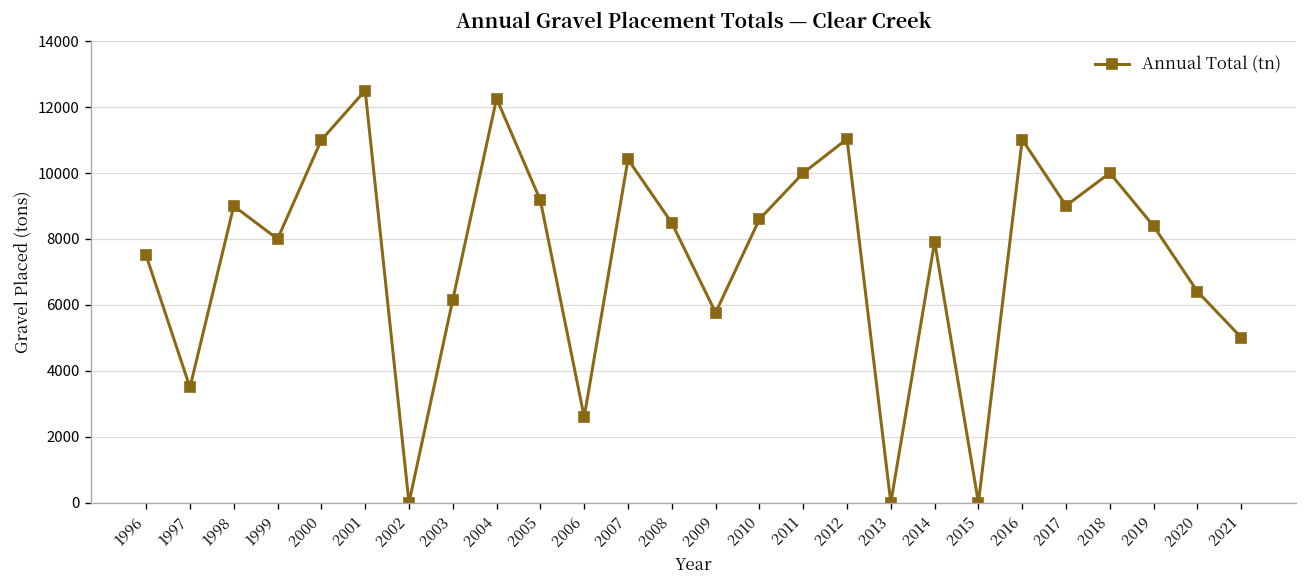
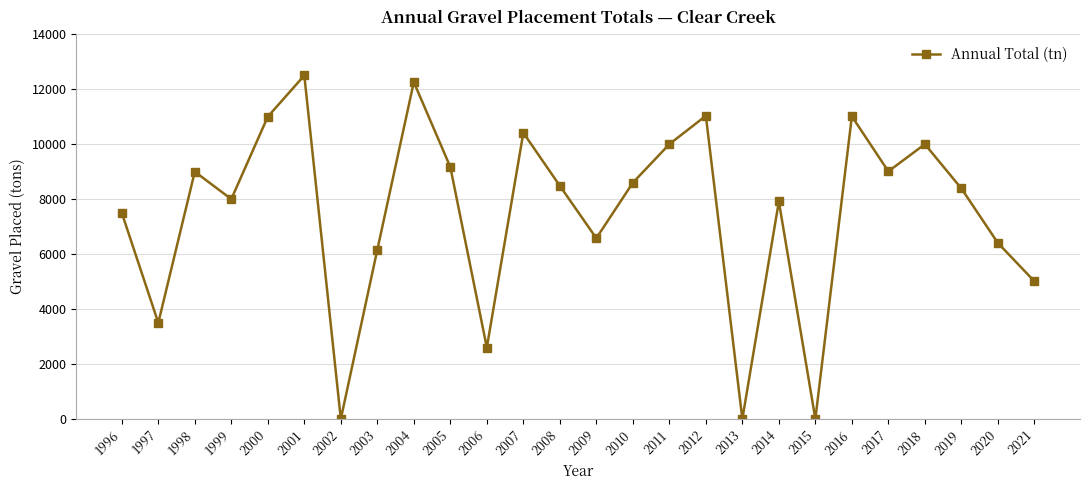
2009: 5800 -> 6600
